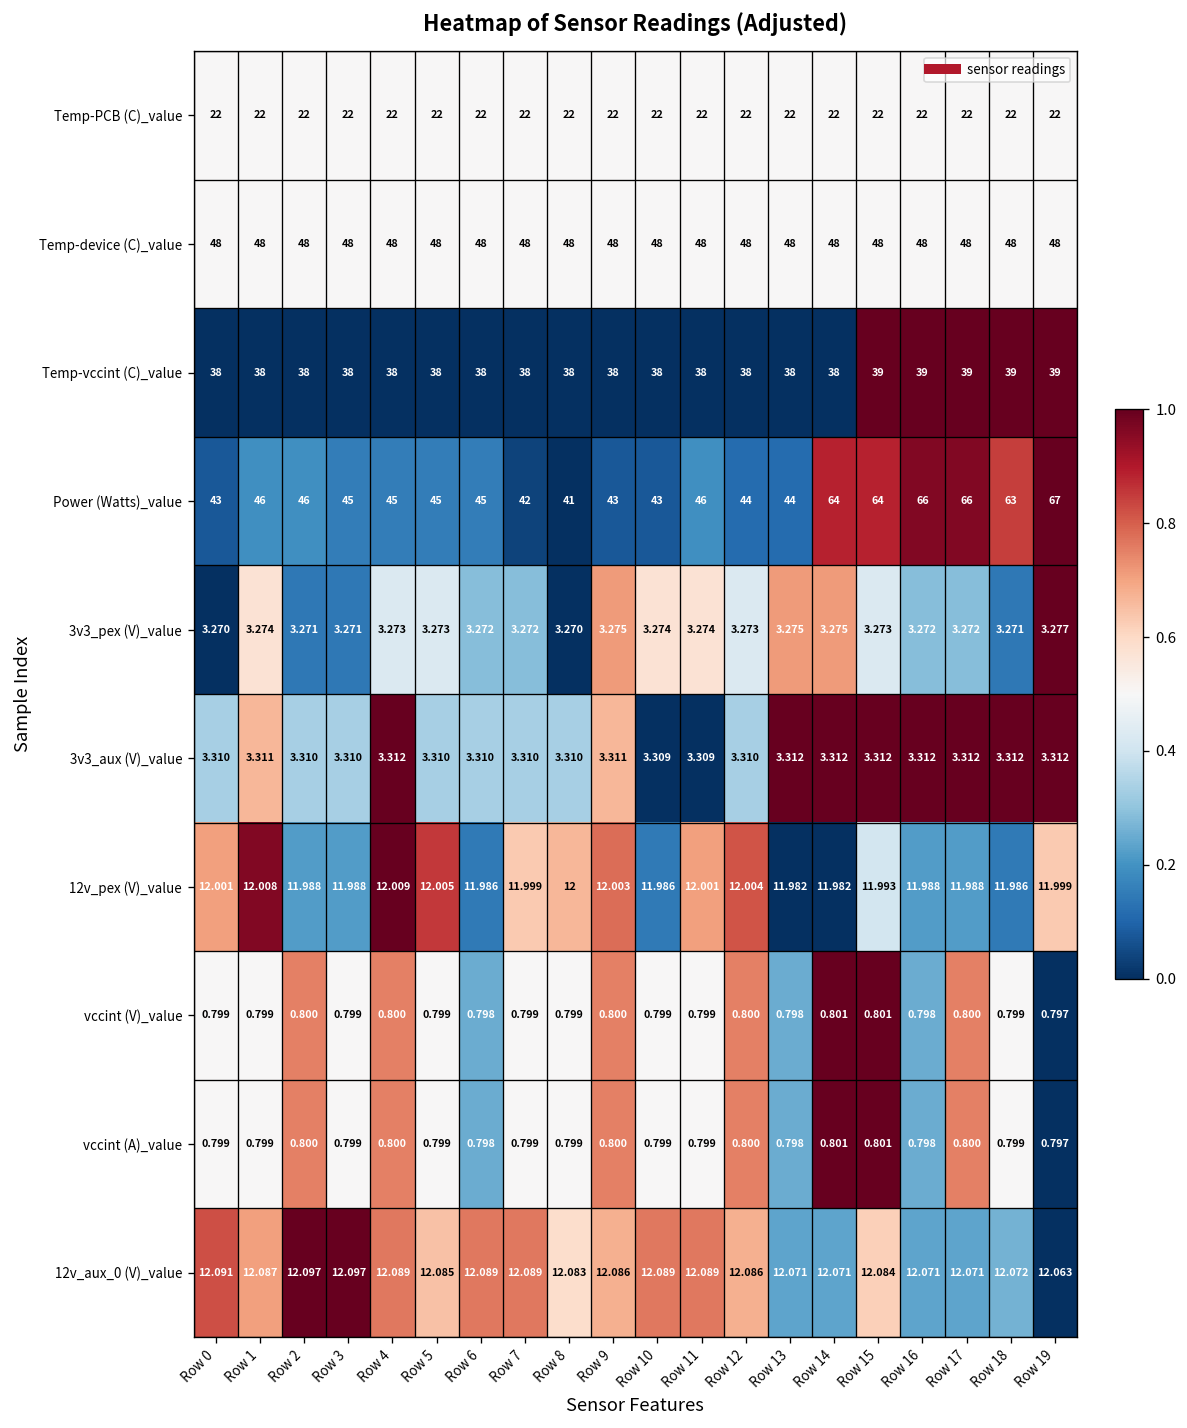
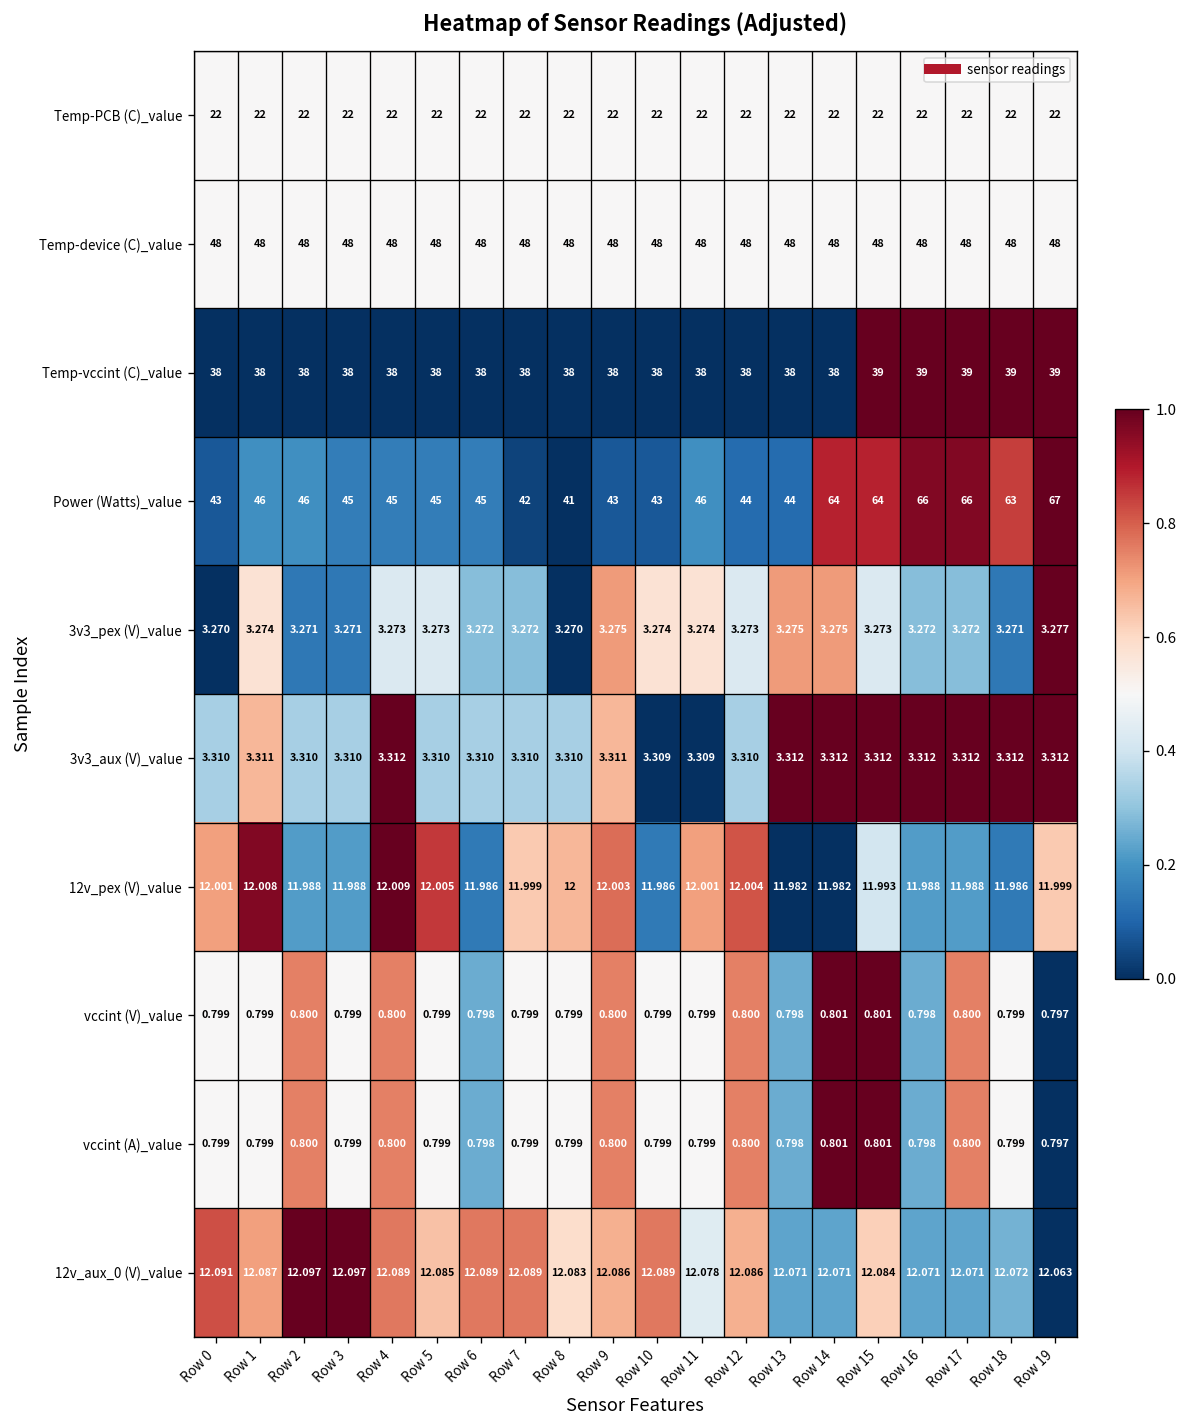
12v_aux_0 (V)_value, Row 11: 12.089 -> 12.078
